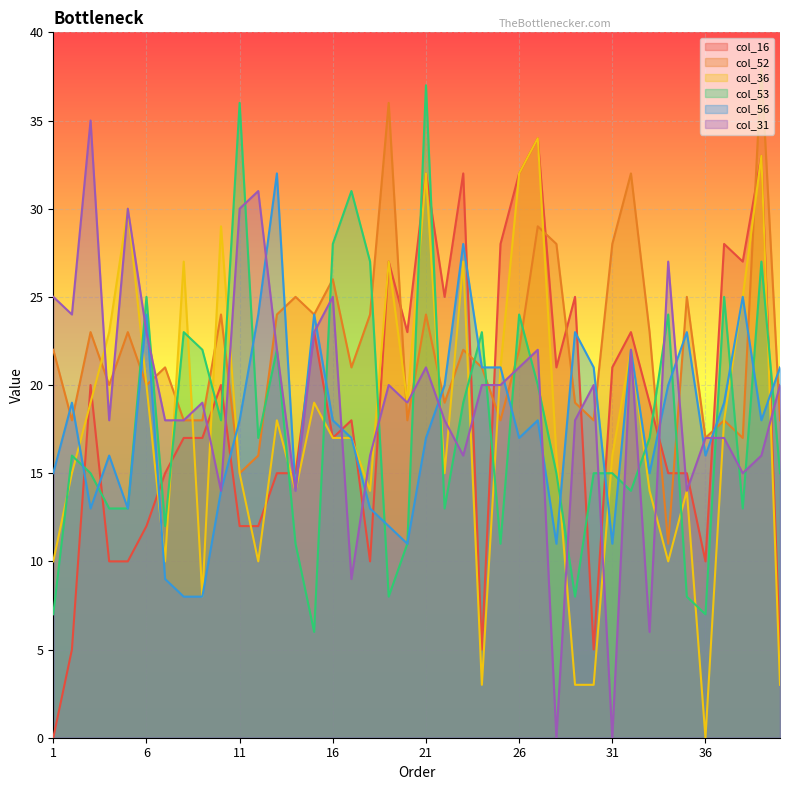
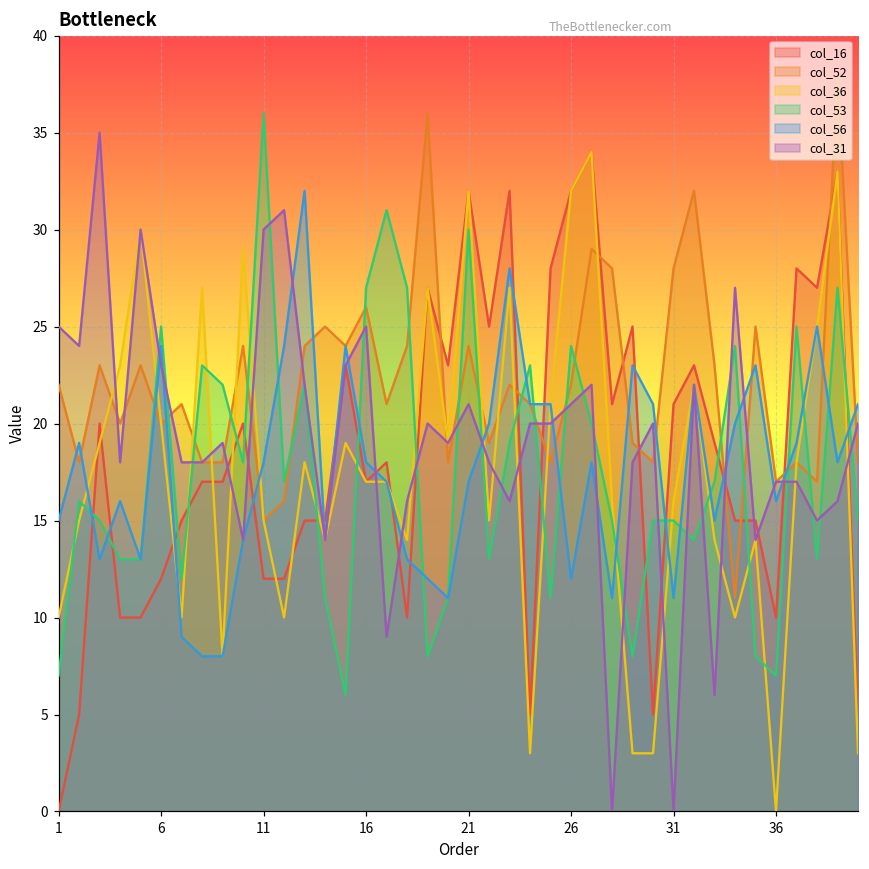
col_53, 16: 28 -> 27
col_53, 21: 37 -> 30
col_56, 26: 17 -> 12
